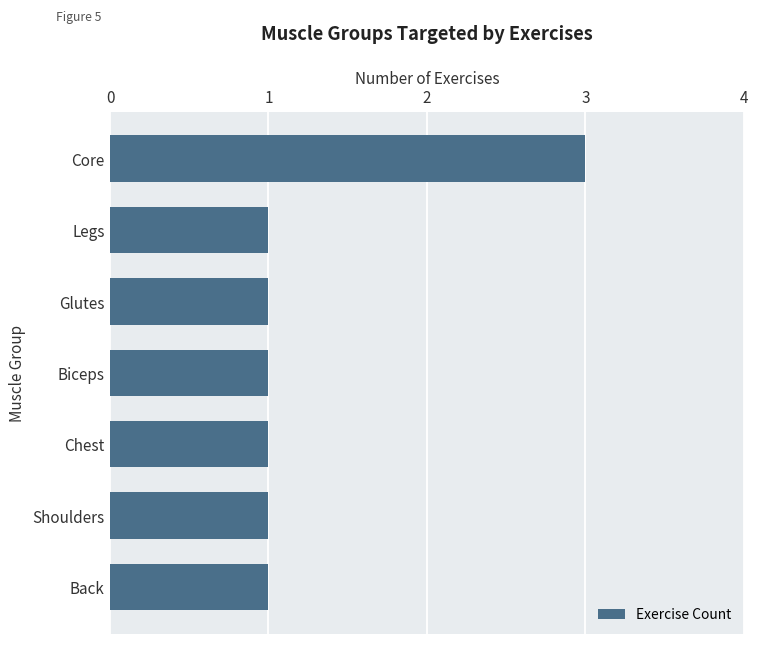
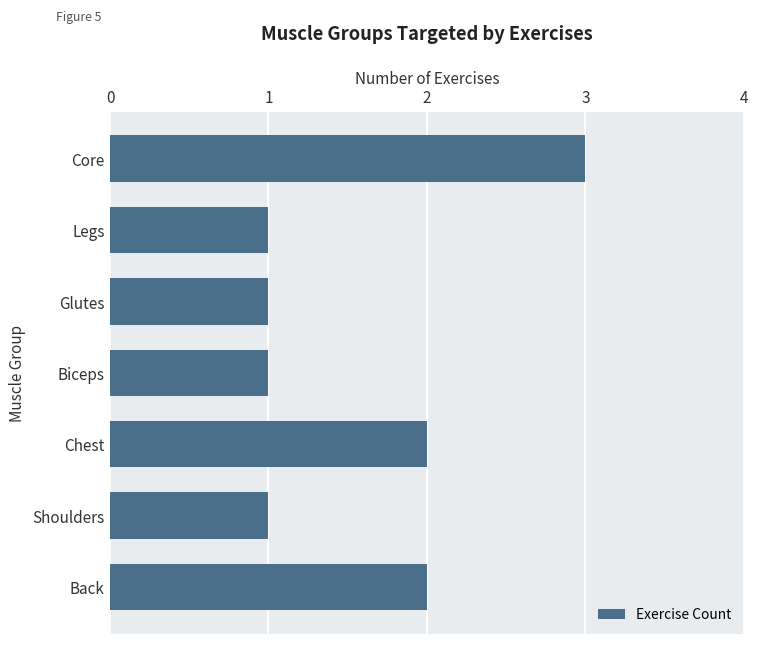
Chest: 1 -> 2
Back: 1 -> 2
